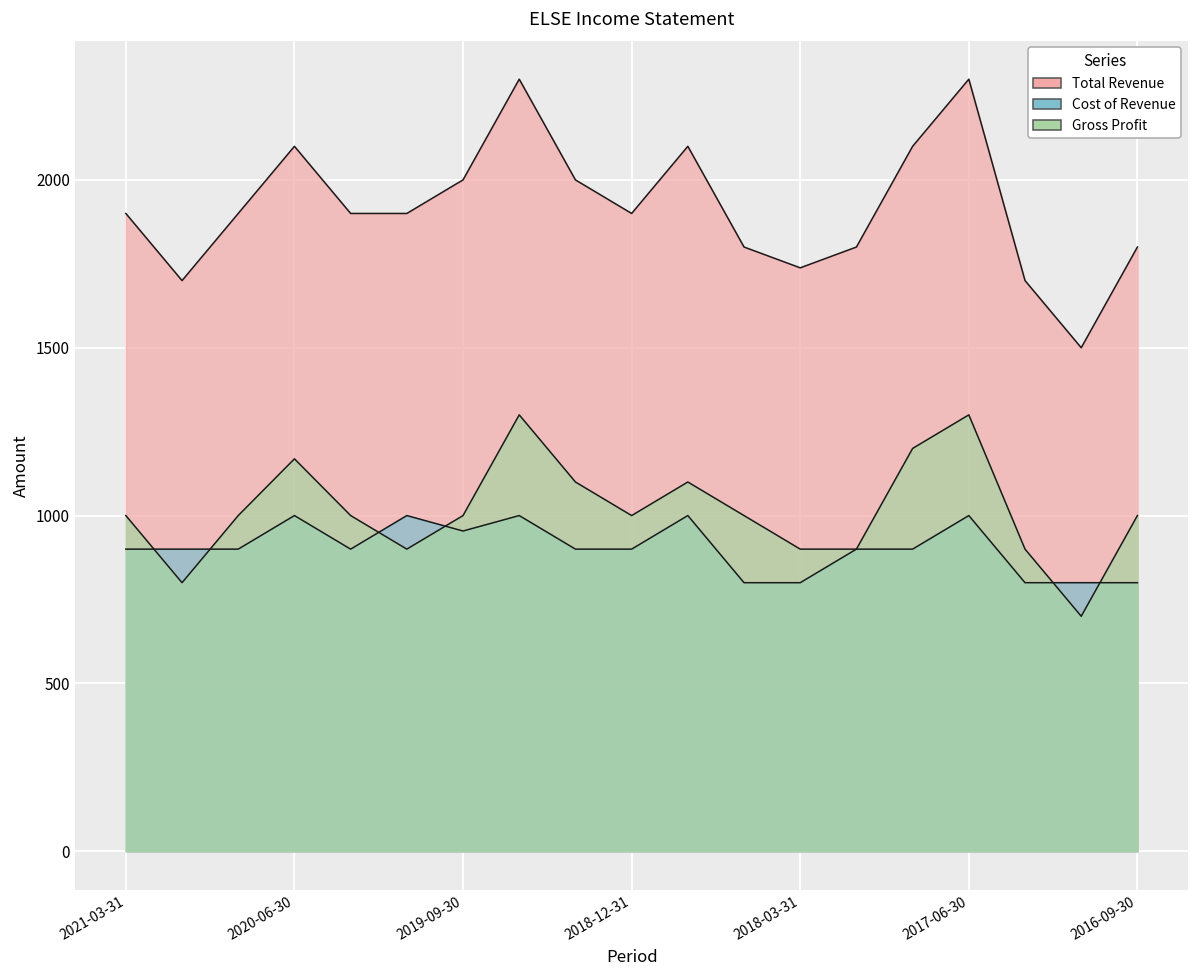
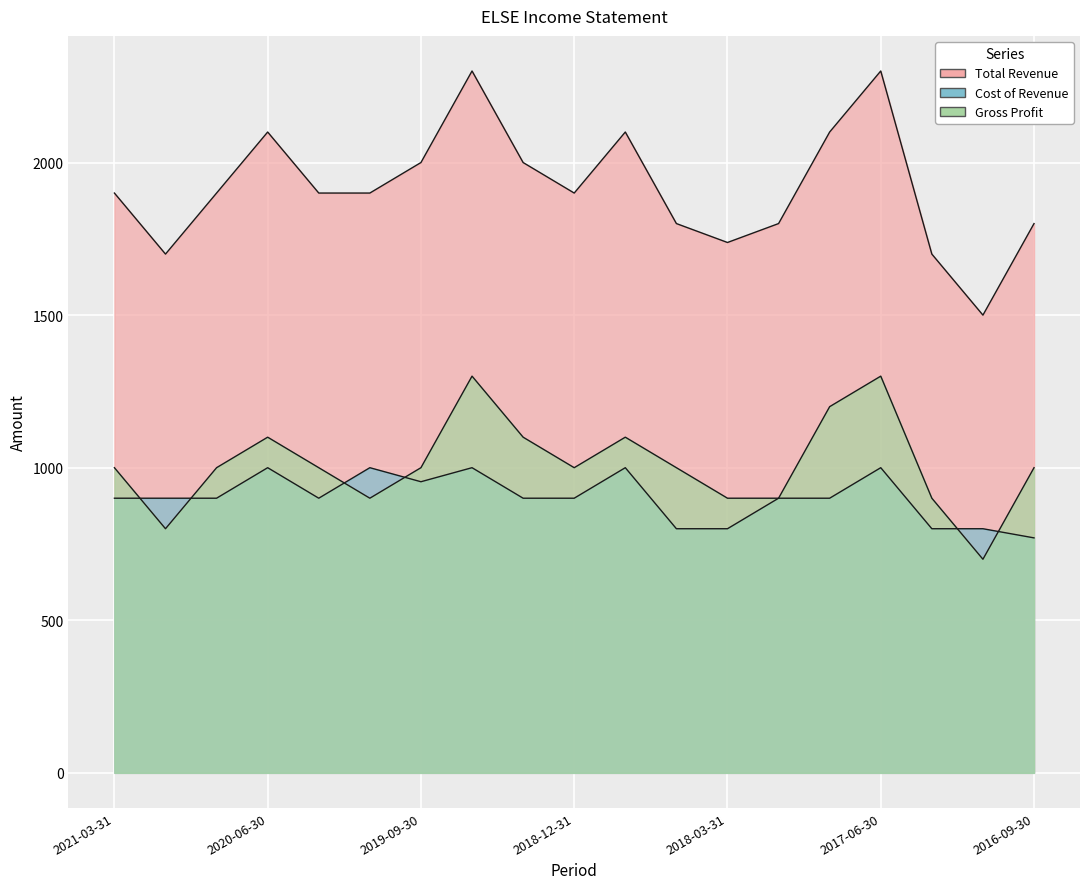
Gross Profit, 2020-06-30: 1170 -> 1100
Cost of Revenue, 2016-09-30: 800 -> 770
